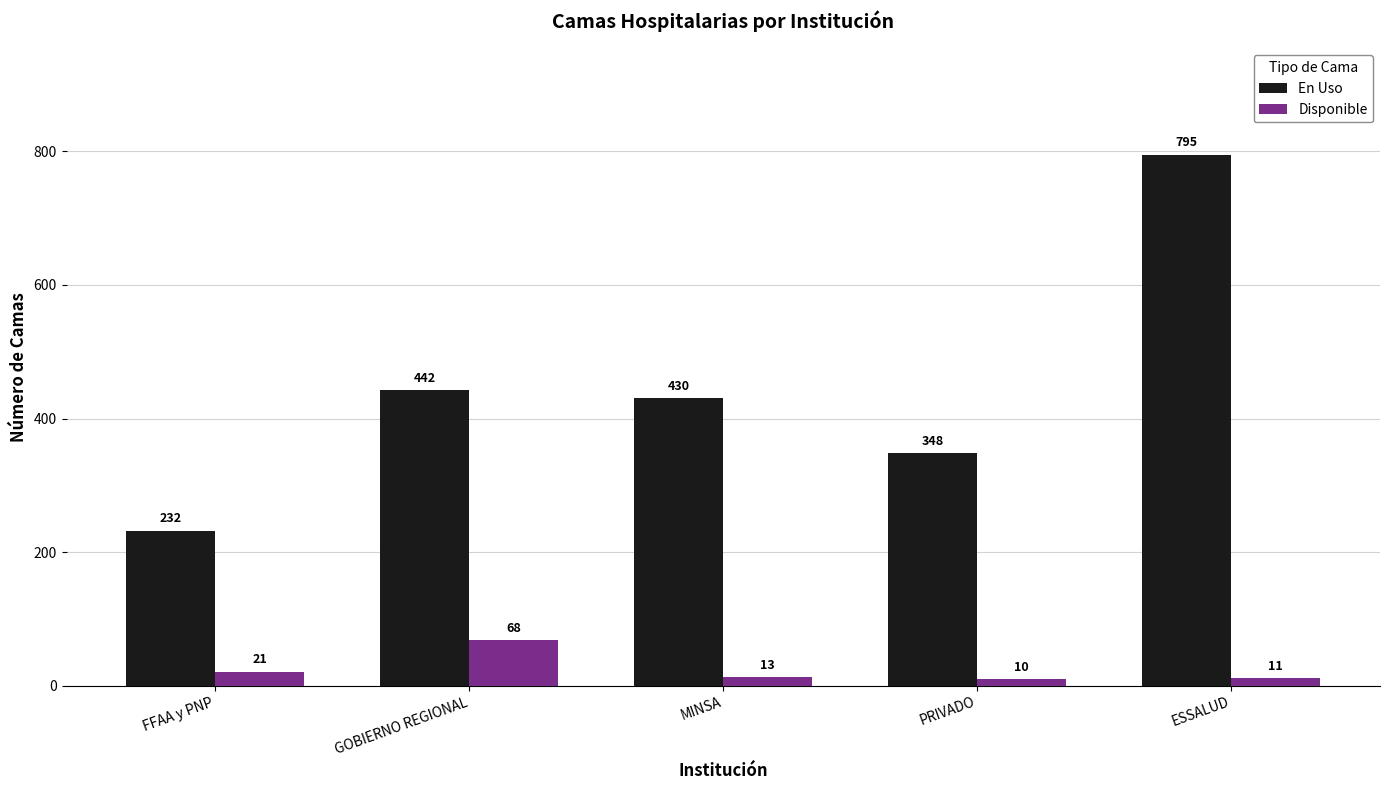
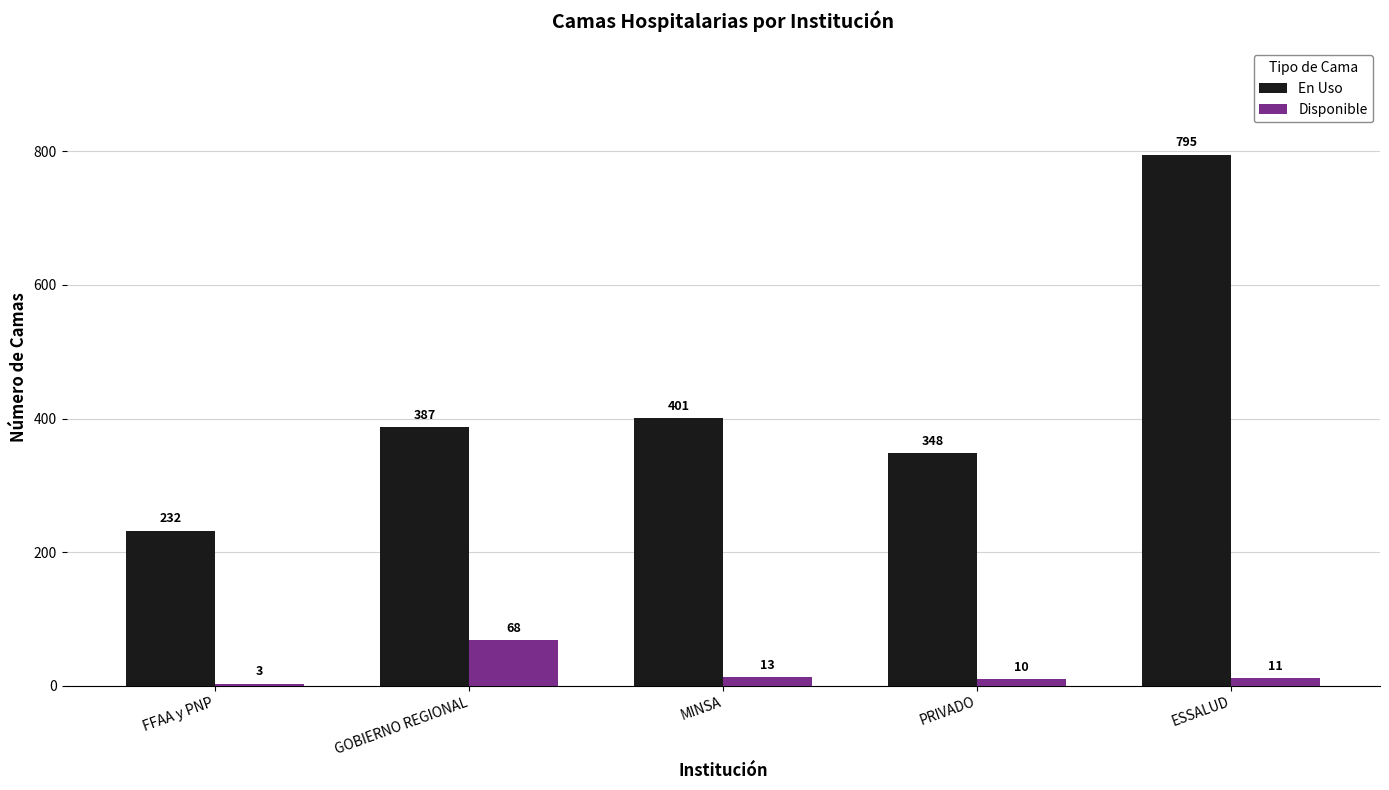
Disponible, FFAA y PNP: 21 -> 3
En Uso, GOBIERNO REGIONAL: 442 -> 387
En Uso, MINSA: 430 -> 401
